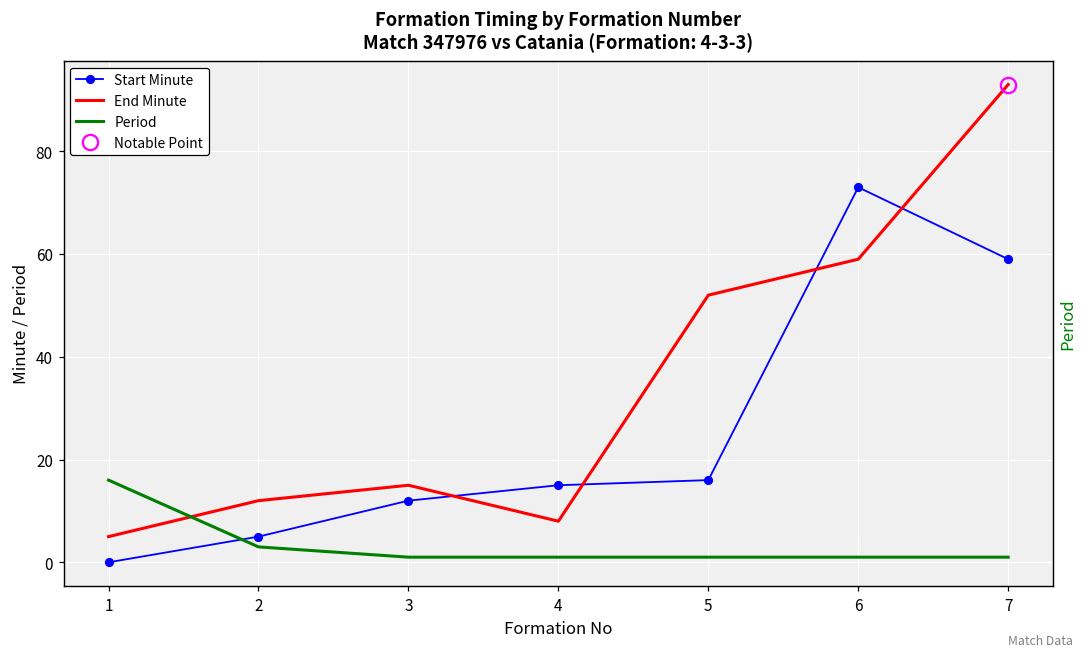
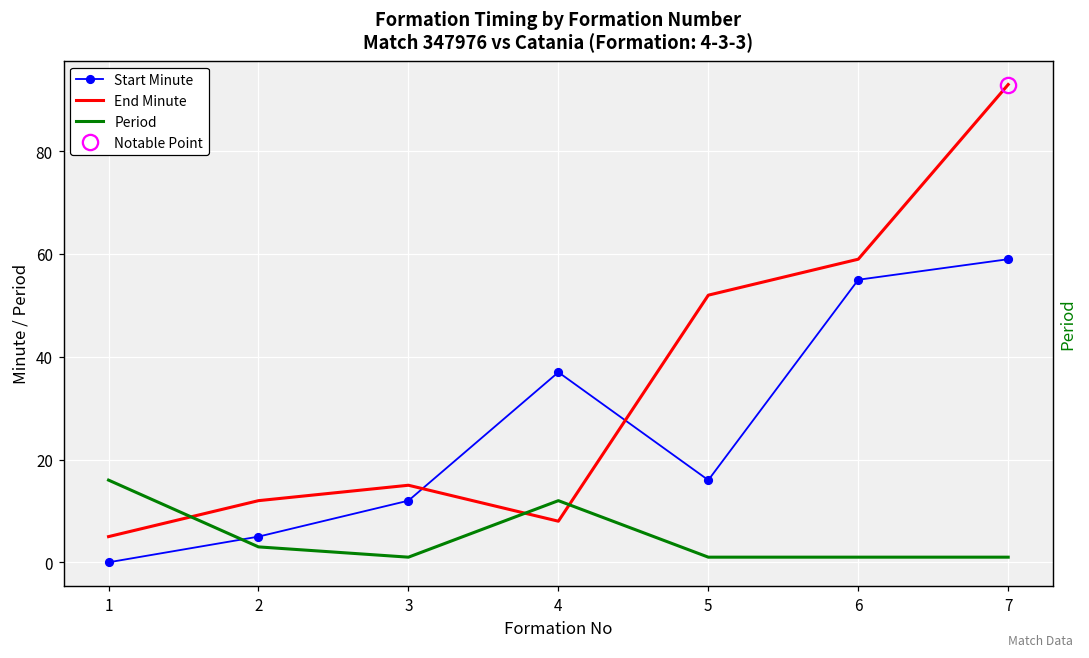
Start Minute, 4: 15 -> 37
Period, 4: 1 -> 12
Start Minute, 6: 73 -> 55
